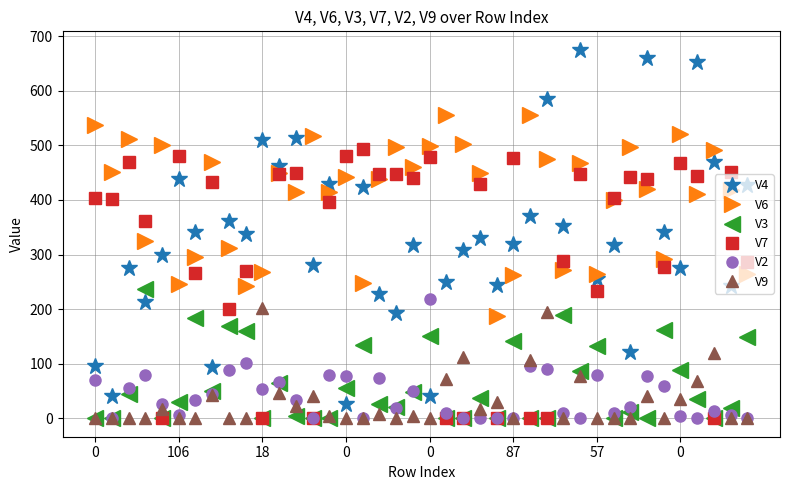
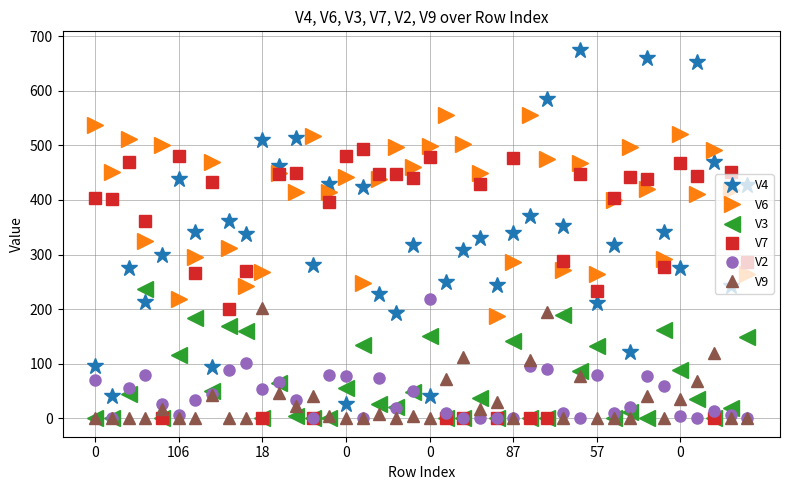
V6, 106: 250 -> 220
V3, 106: 30 -> 120
V4, 87: 320 -> 340
V6, 87: 260 -> 290
V4, 57: 260 -> 210
